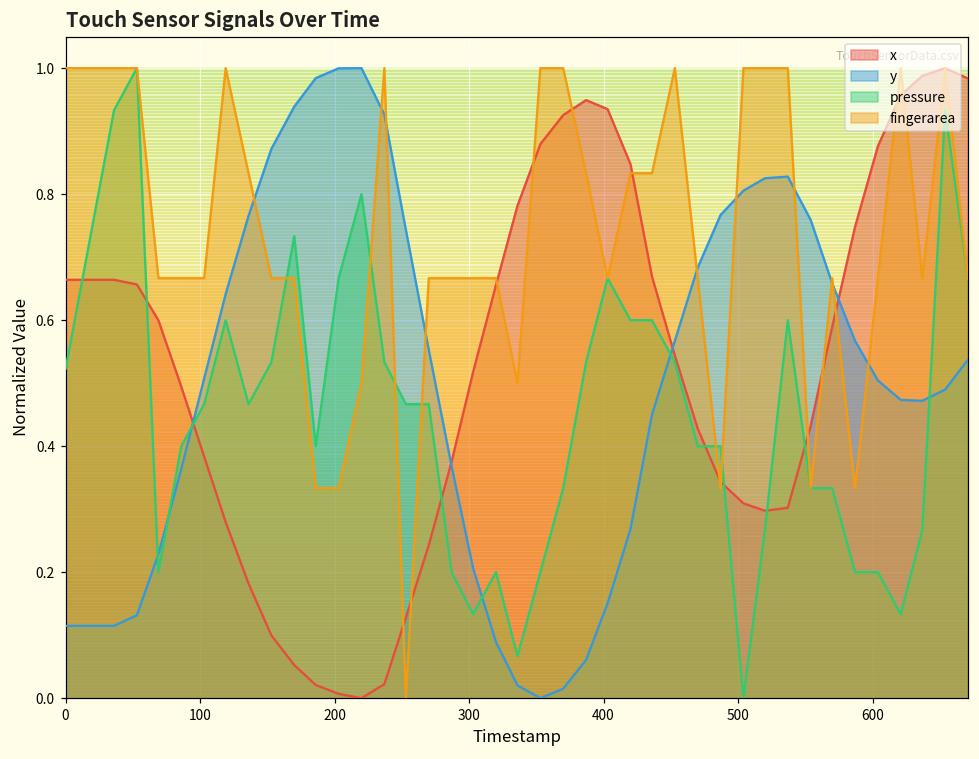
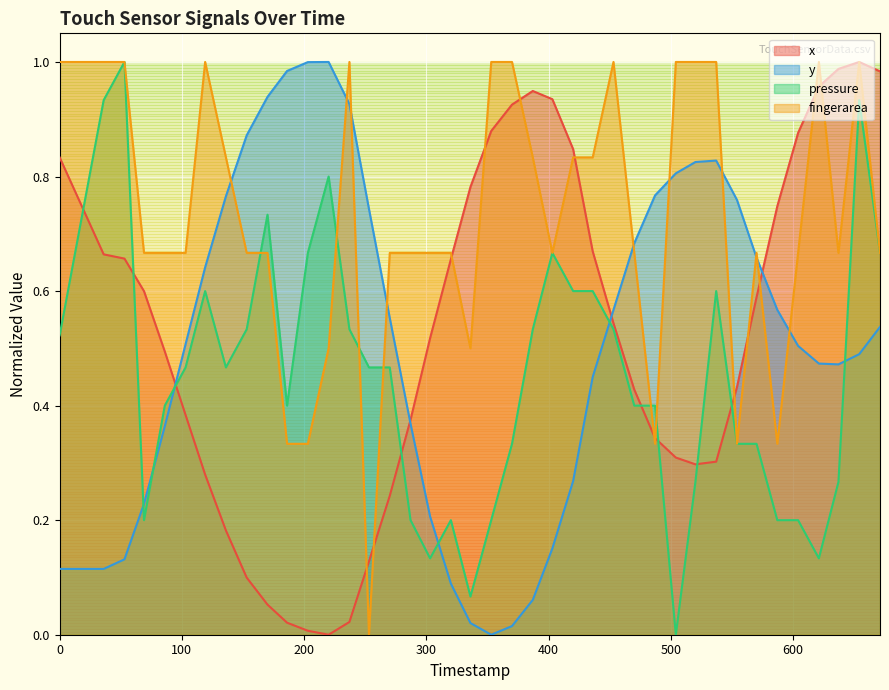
x, 0: 0.66 -> 0.83
